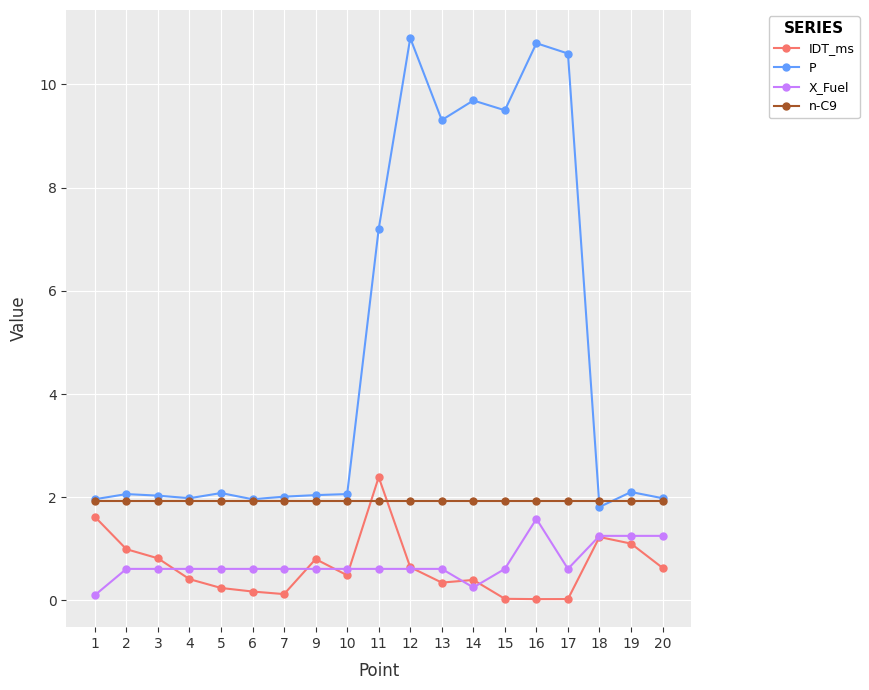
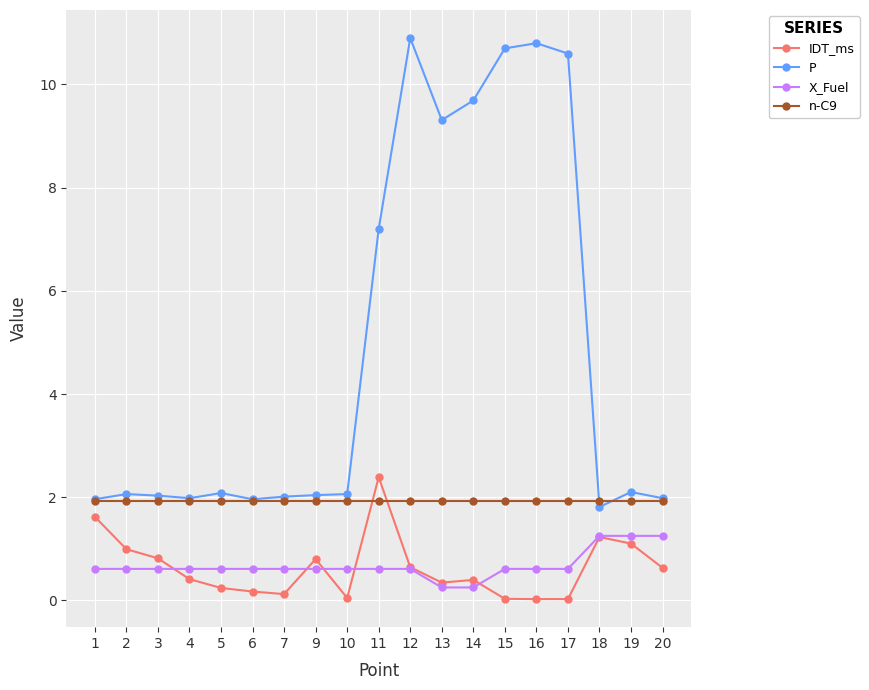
X_Fuel, 1: 0.1 -> 0.6
IDT_ms, 10: 0.5 -> 0.0
X_Fuel, 13: 0.6 -> 0.3
P, 15: 9.5 -> 10.7
X_Fuel, 16: 1.6 -> 0.6
